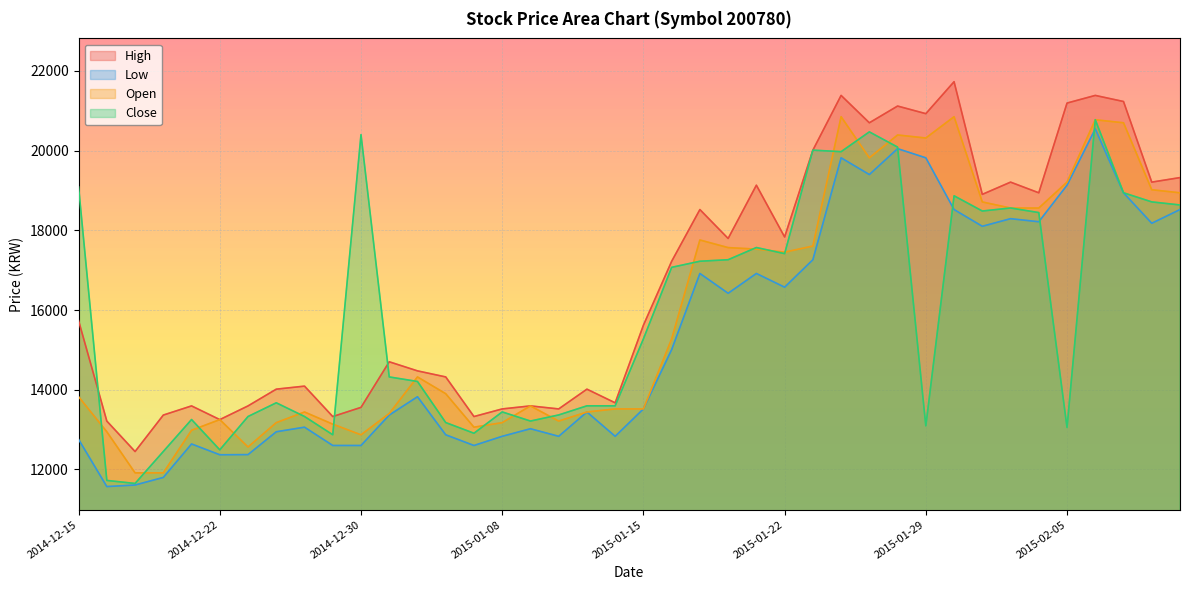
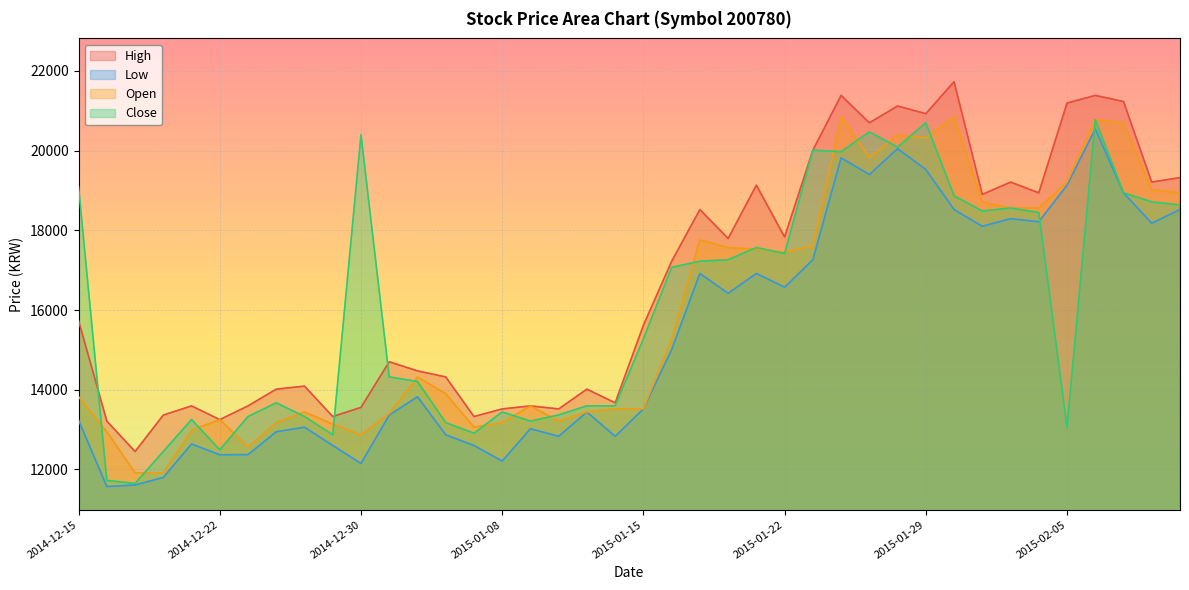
Low, 2014-12-15: 12800 -> 13200
Low, 2014-12-30: 12600 -> 12200
Low, 2015-01-08: 12800 -> 12200
Low, 2015-01-29: 19800 -> 19500
Close, 2015-01-29: 13100 -> 20700
